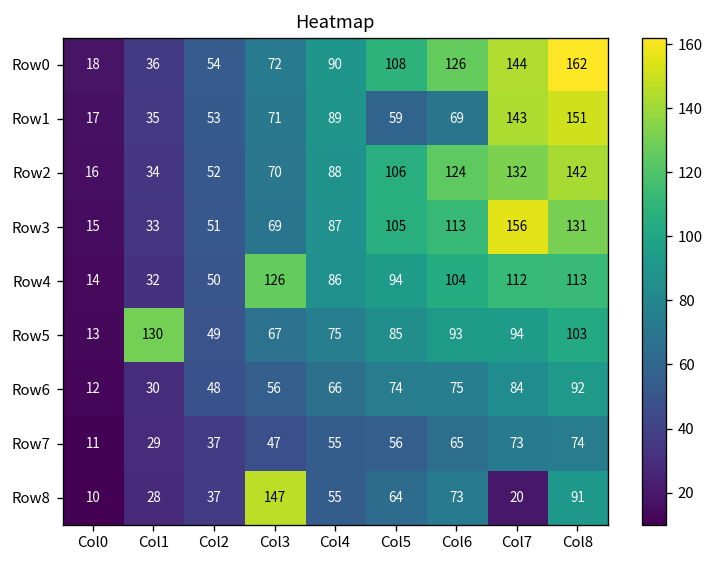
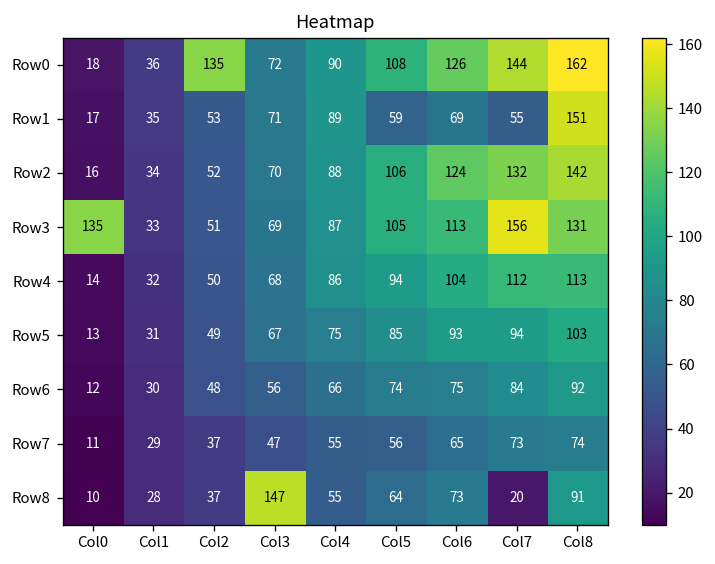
Row0, Col2: 54 -> 135
Row1, Col7: 143 -> 55
Row3, Col0: 15 -> 135
Row4, Col3: 126 -> 68
Row5, Col1: 130 -> 31
